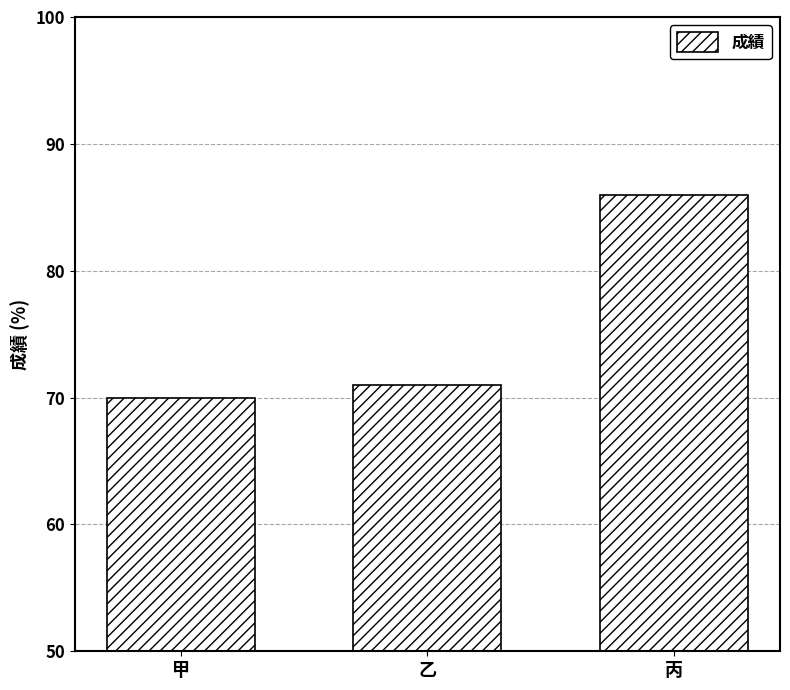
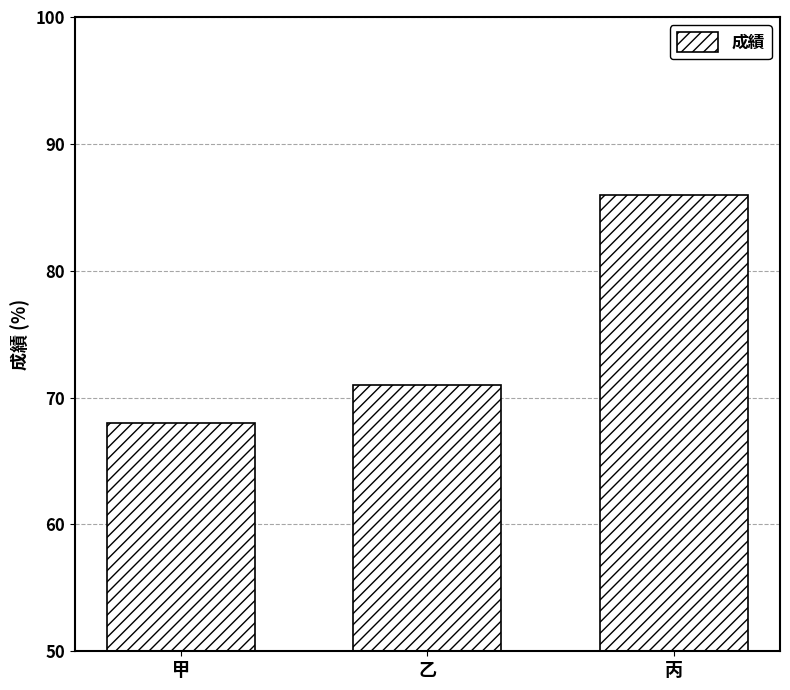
甲: 70 -> 68
